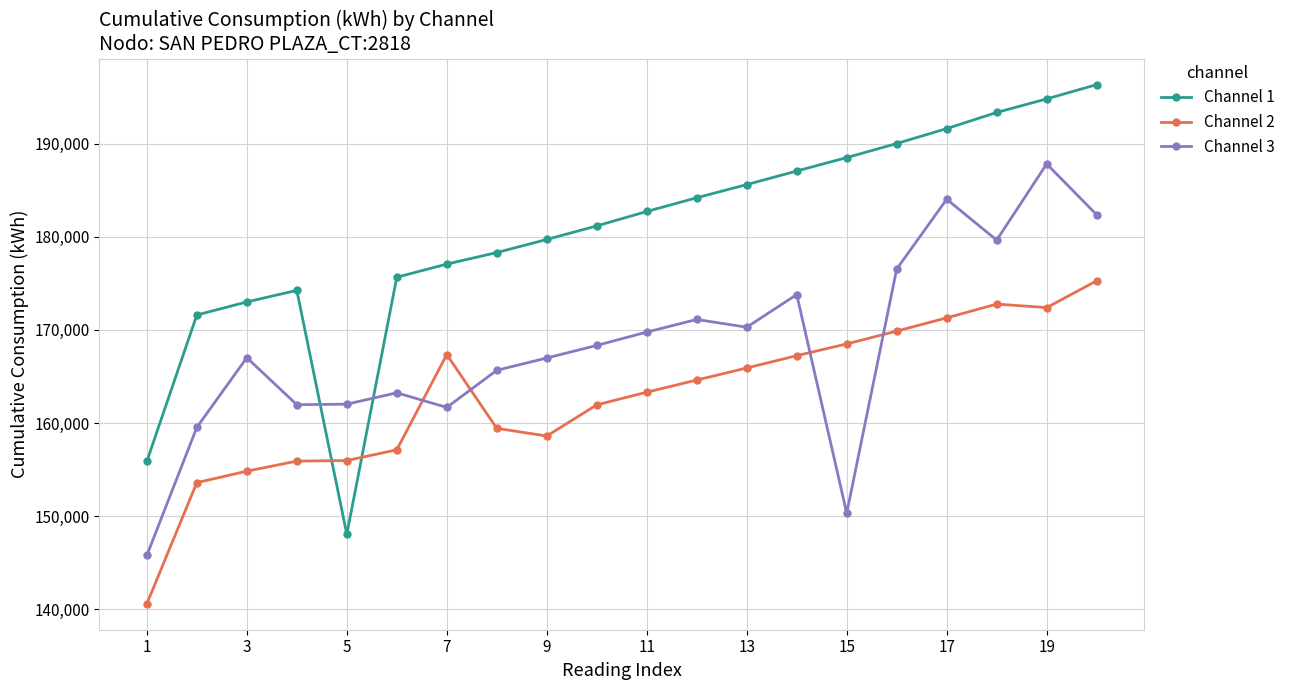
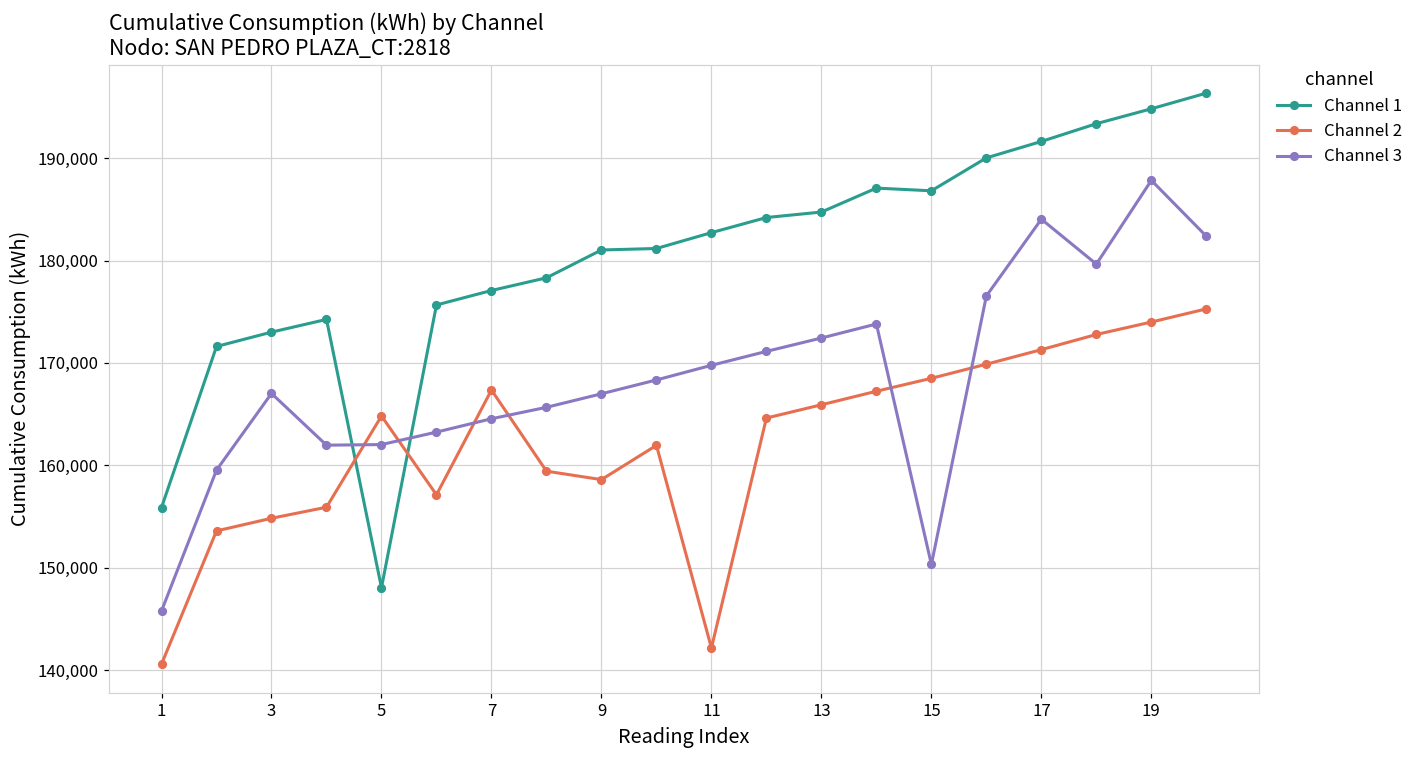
Channel 2, 5: 156,000 -> 165,000
Channel 3, 7: 162,000 -> 165,000
Channel 1, 9: 180,000 -> 181,000
Channel 2, 11: 163,000 -> 142,000
Channel 1, 13: 186,000 -> 185,000
Channel 3, 13: 170,000 -> 172,000
Channel 1, 15: 189,000 -> 187,000
Channel 2, 19: 172,000 -> 174,000
